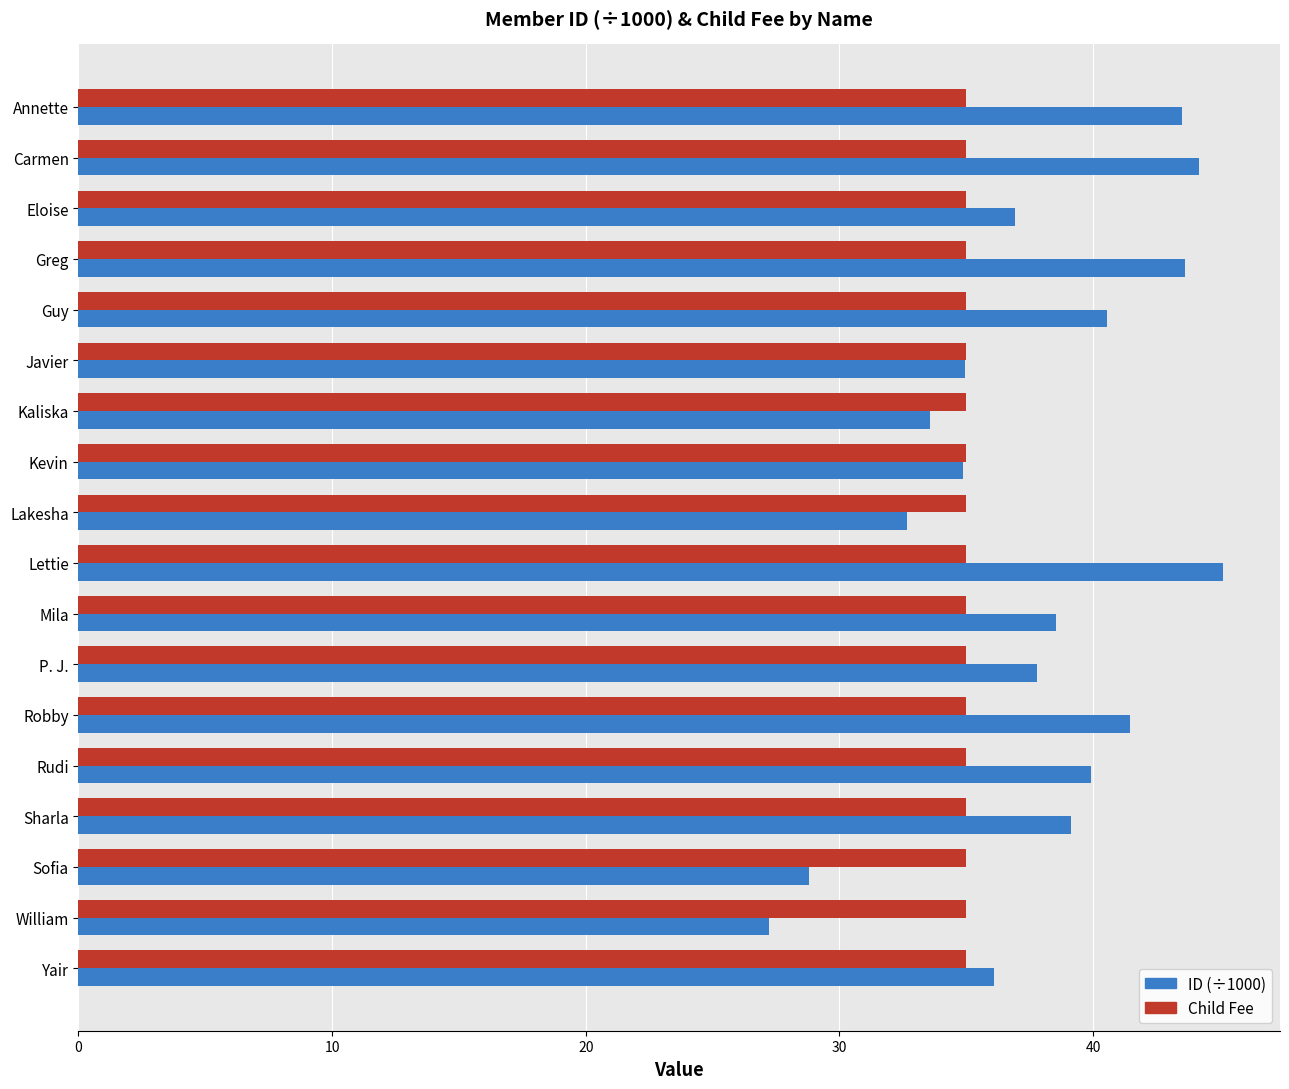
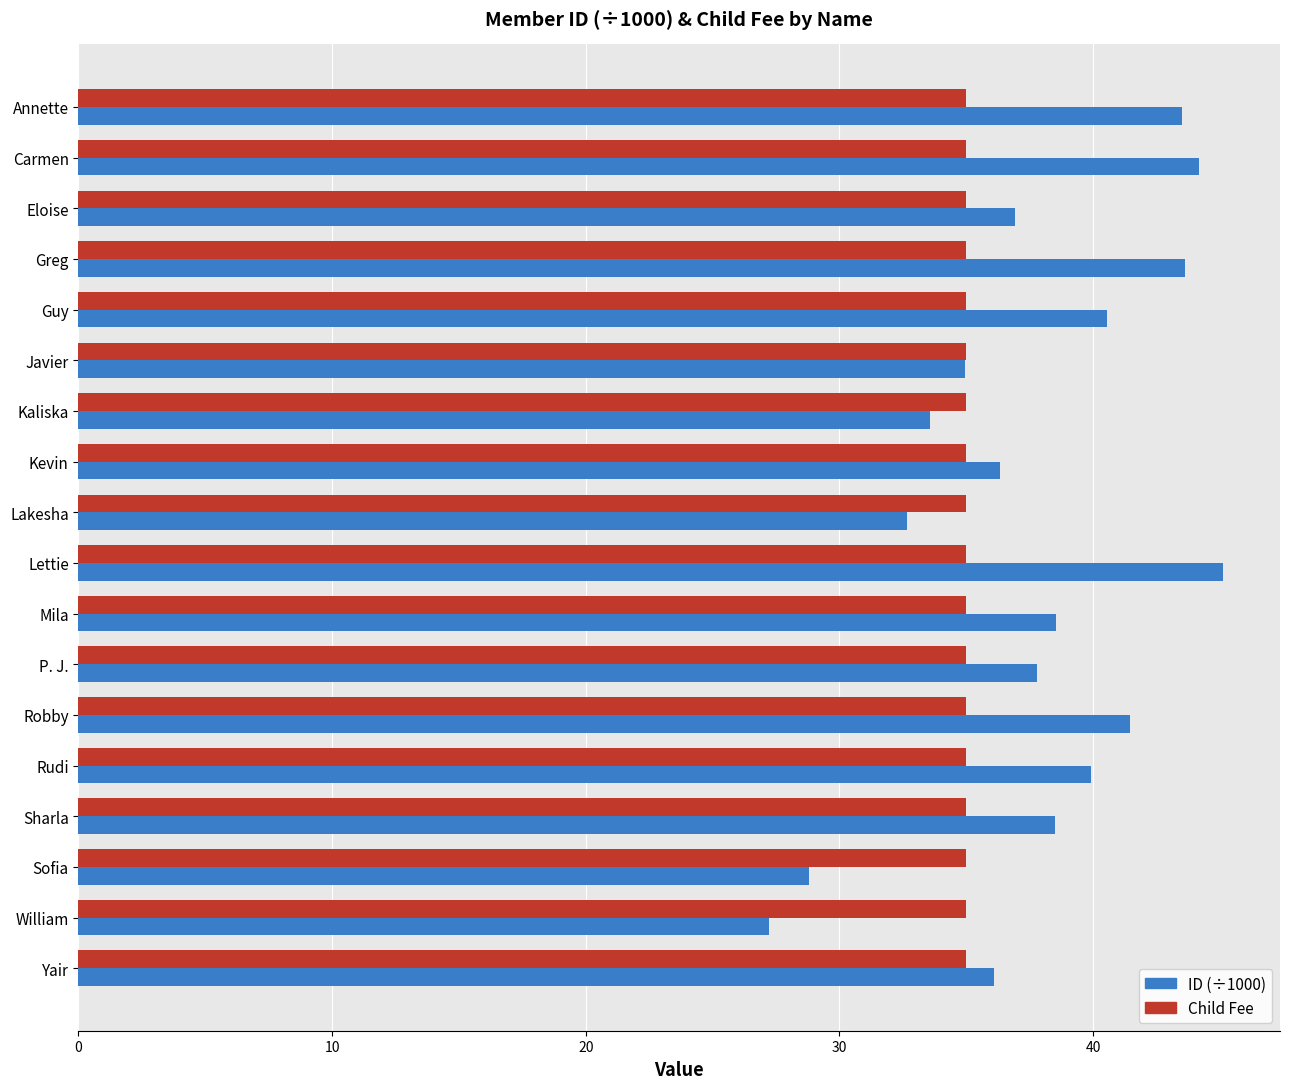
ID (÷1000), Kevin: 34.9 -> 36.3
ID (÷1000), Sharla: 39.1 -> 38.5
